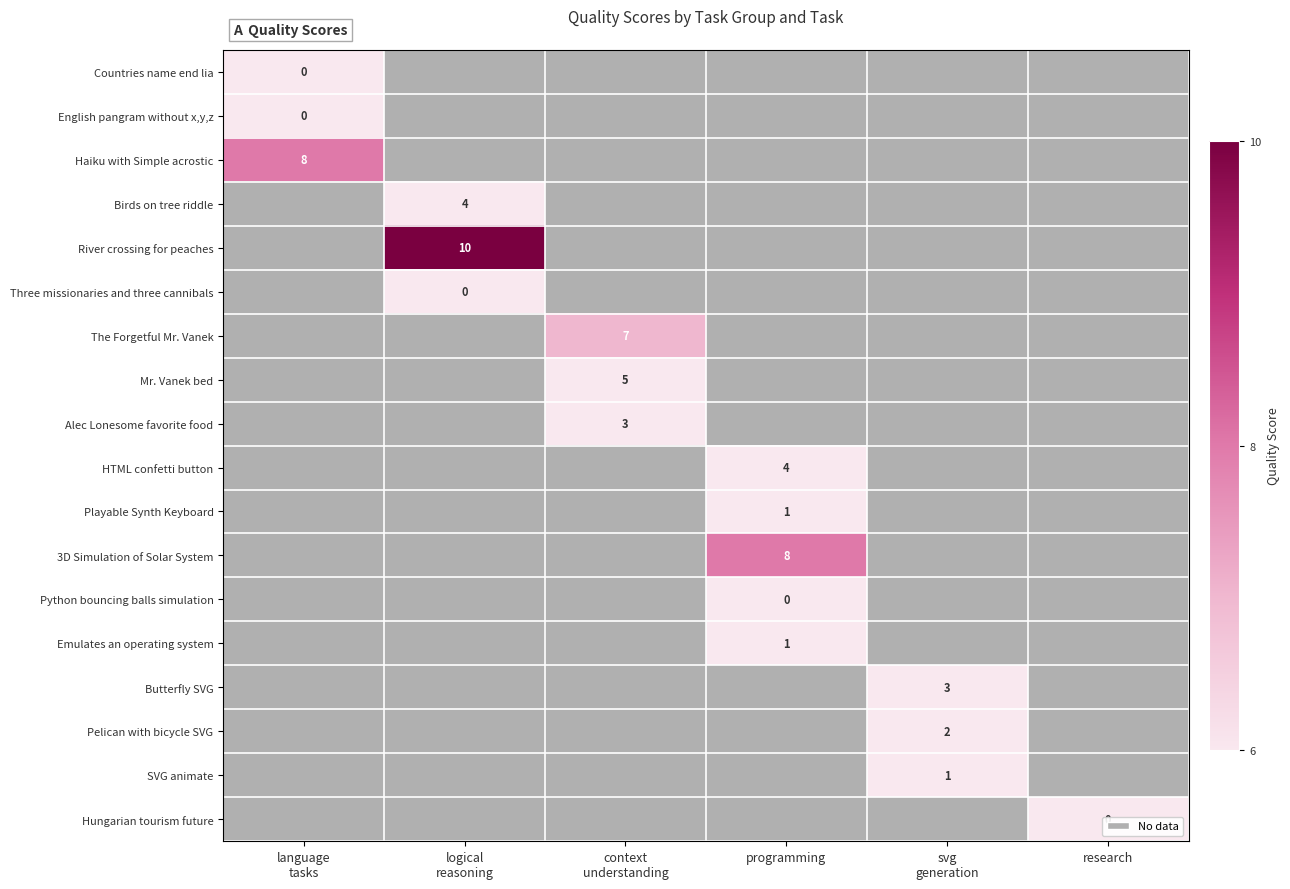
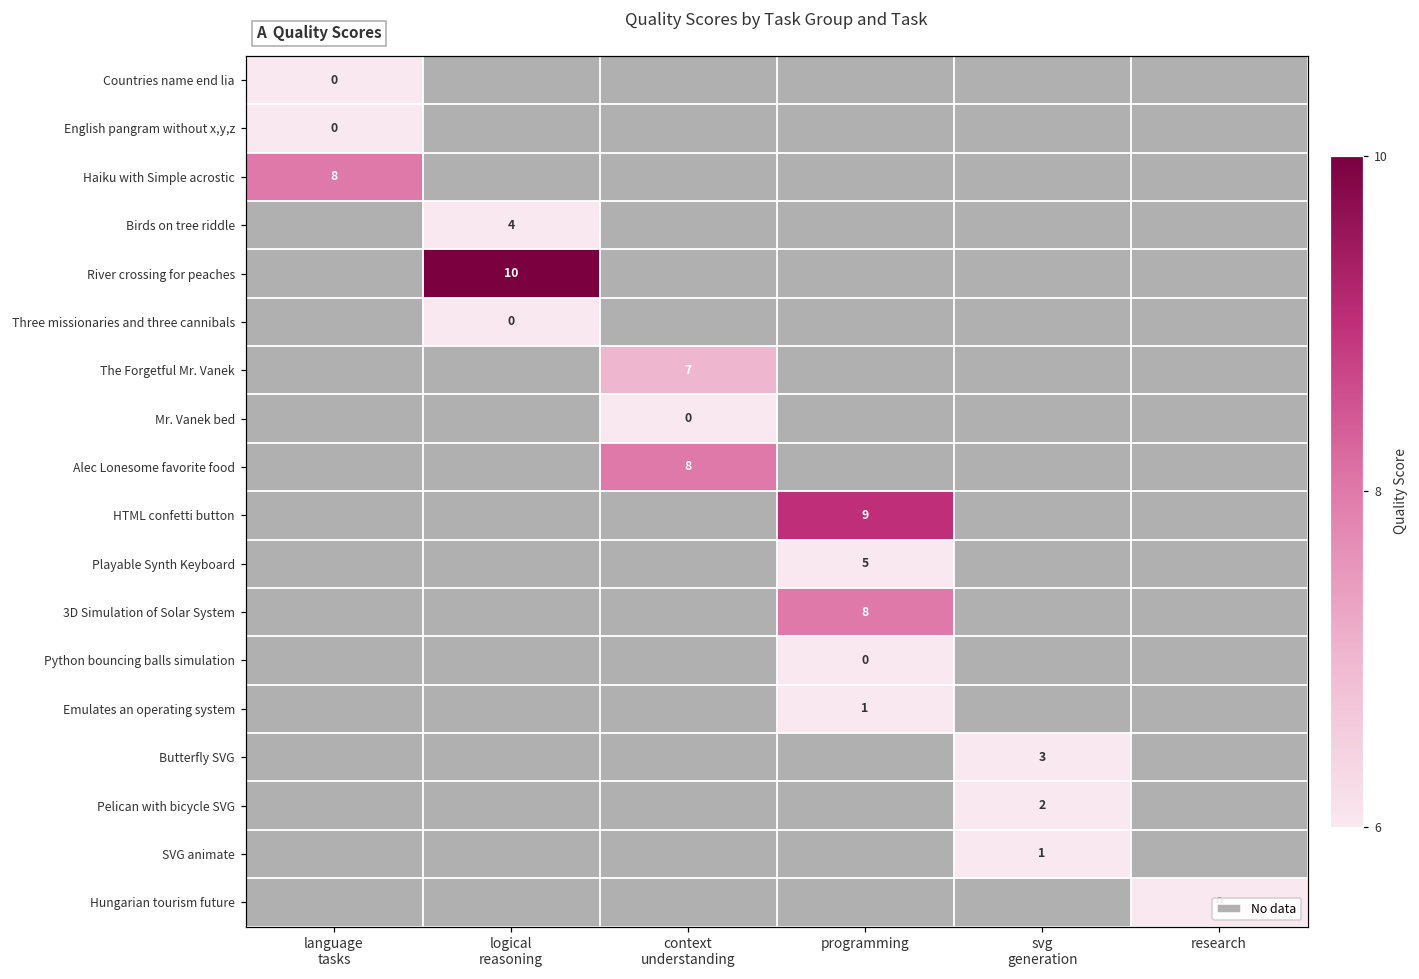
Mr. Vanek bed, context understanding: 5 -> 0
Alec Lonesome favorite food, context understanding: 3 -> 8
HTML confetti button, programming: 4 -> 9
Playable Synth Keyboard, programming: 1 -> 5
